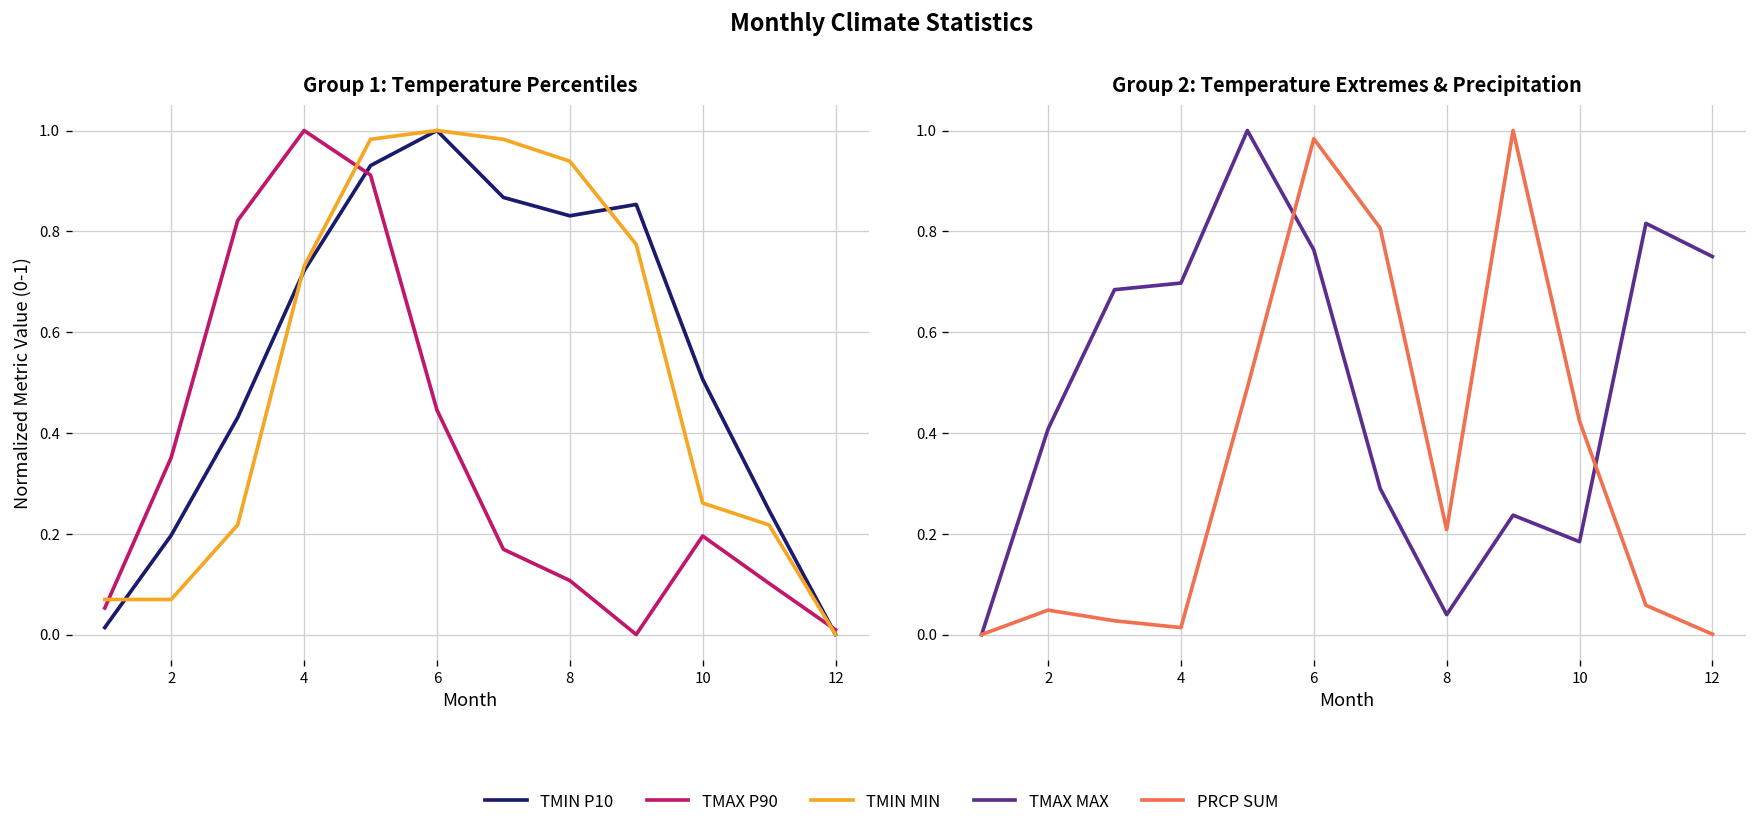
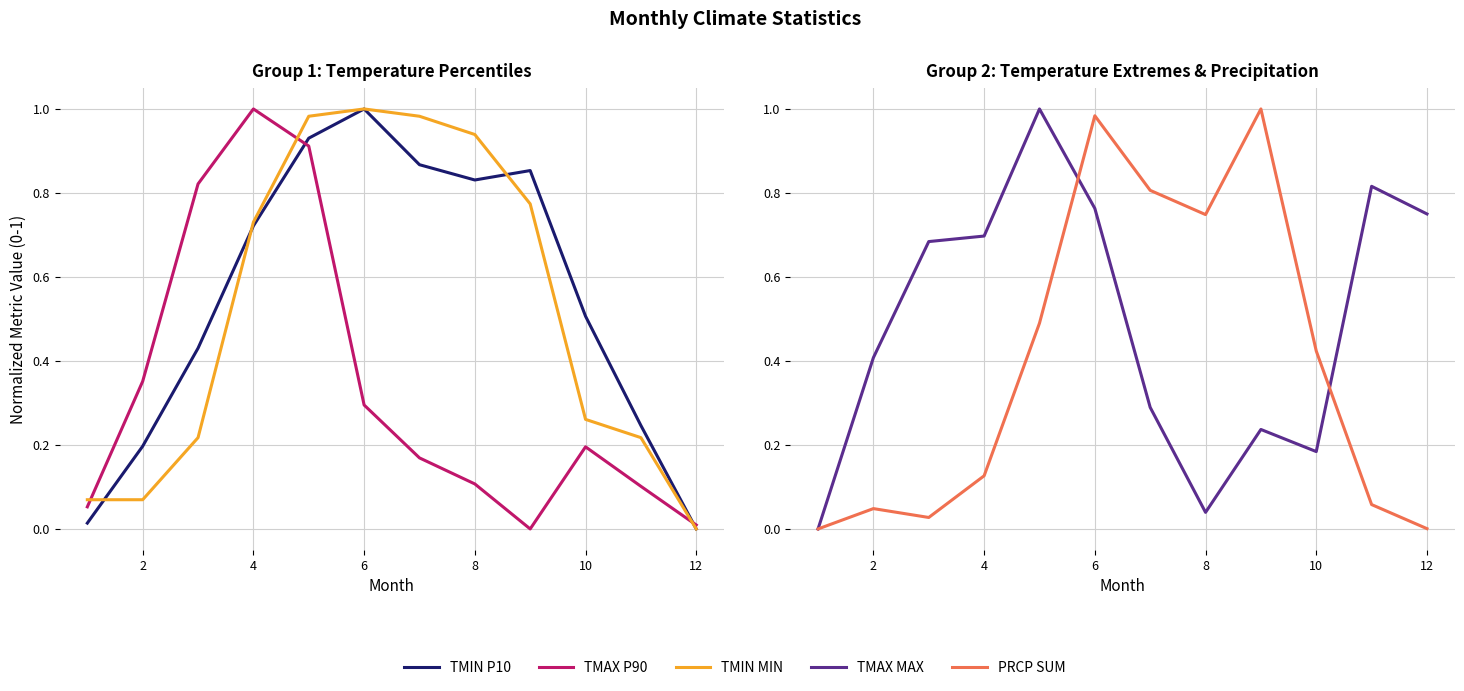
Group 1: Temperature Percentiles, TMAX P90, 6: 0.45 -> 0.30
Group 2: Temperature Extremes & Precipitation, PRCP SUM, 4: 0.01 -> 0.13
Group 2: Temperature Extremes & Precipitation, PRCP SUM, 8: 0.21 -> 0.75
